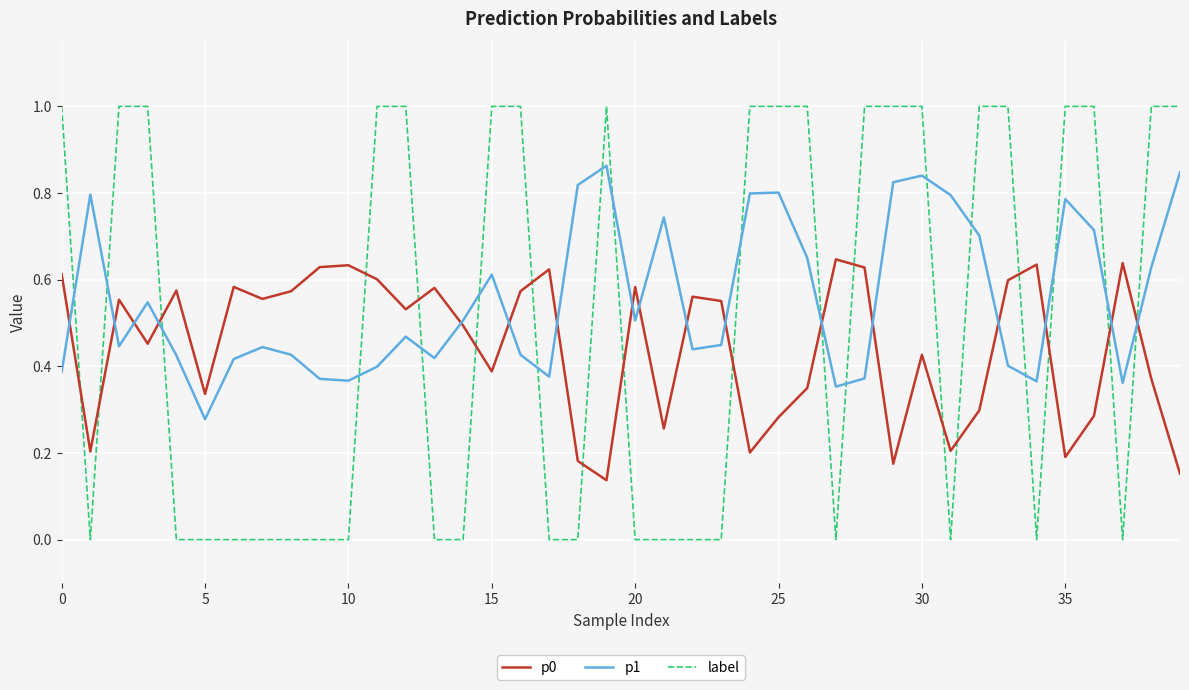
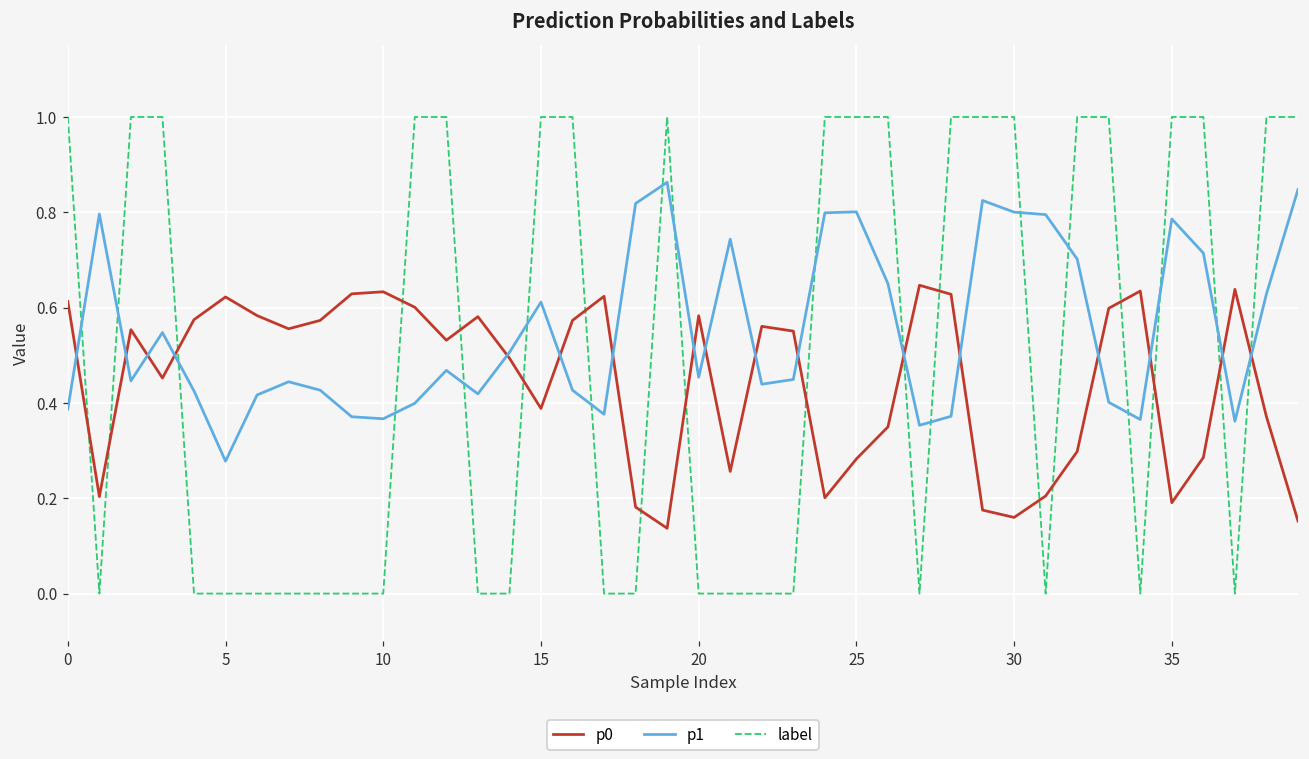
p0, 5: 0.34 -> 0.62
p1, 20: 0.51 -> 0.45
p0, 30: 0.43 -> 0.16
p1, 30: 0.84 -> 0.80
